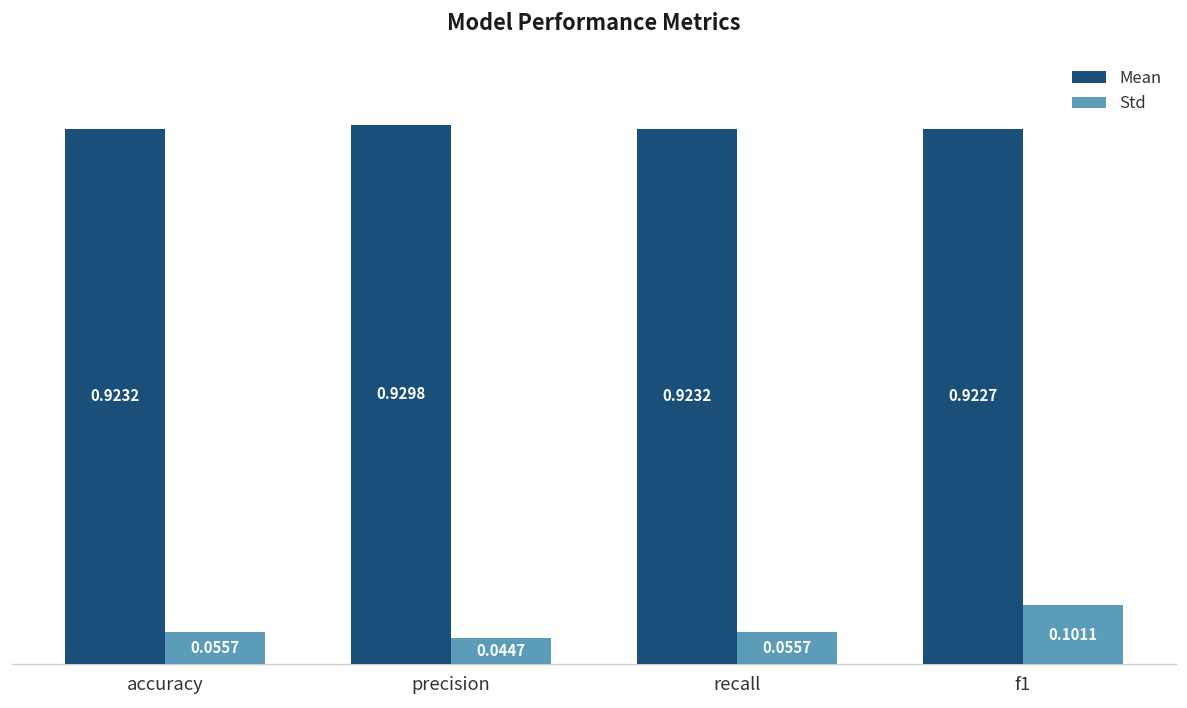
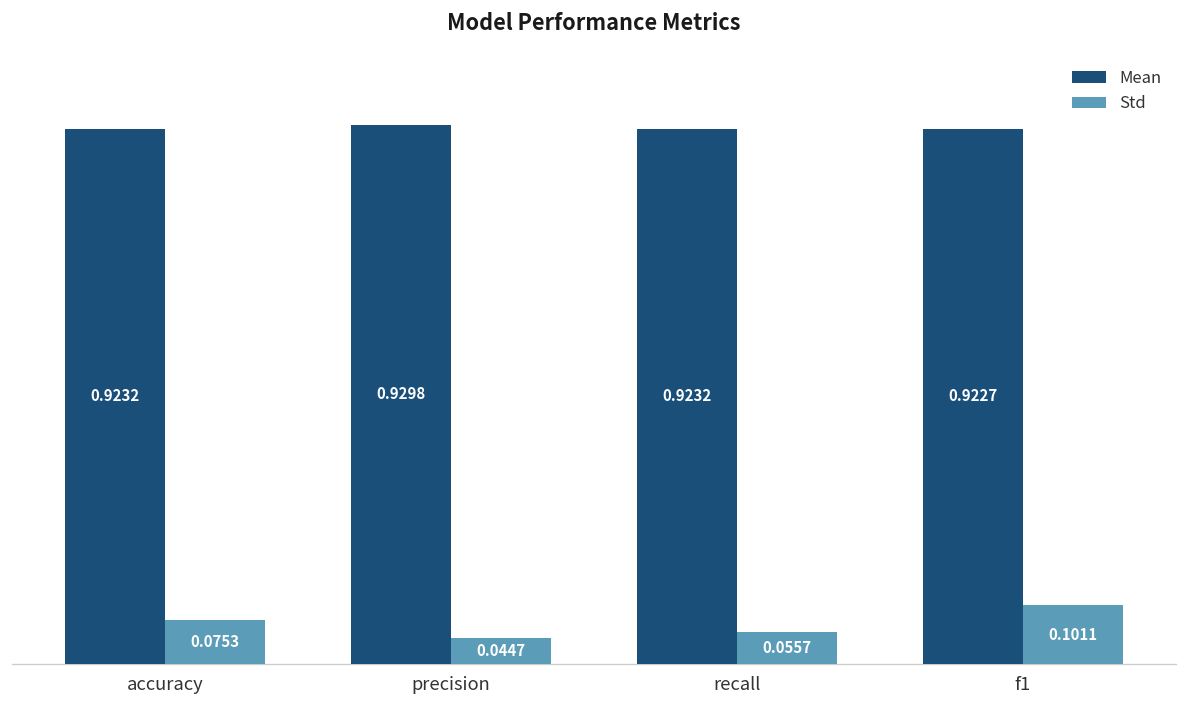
Std, accuracy: 0.0557 -> 0.0753
